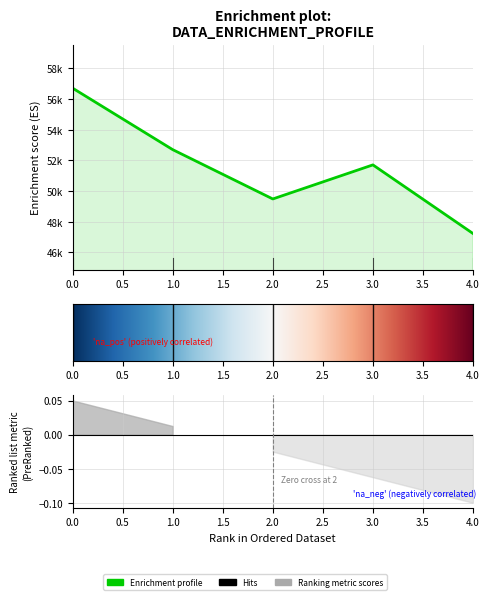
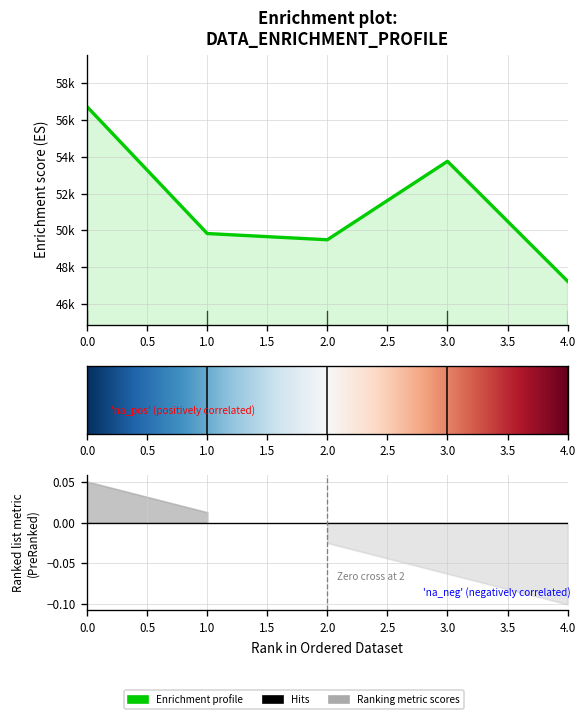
Enrichment plot: DATA_ENRICHMENT_PROFILE, 1.0: 52700 -> 49800
Enrichment plot: DATA_ENRICHMENT_PROFILE, 3.0: 51700 -> 53800
